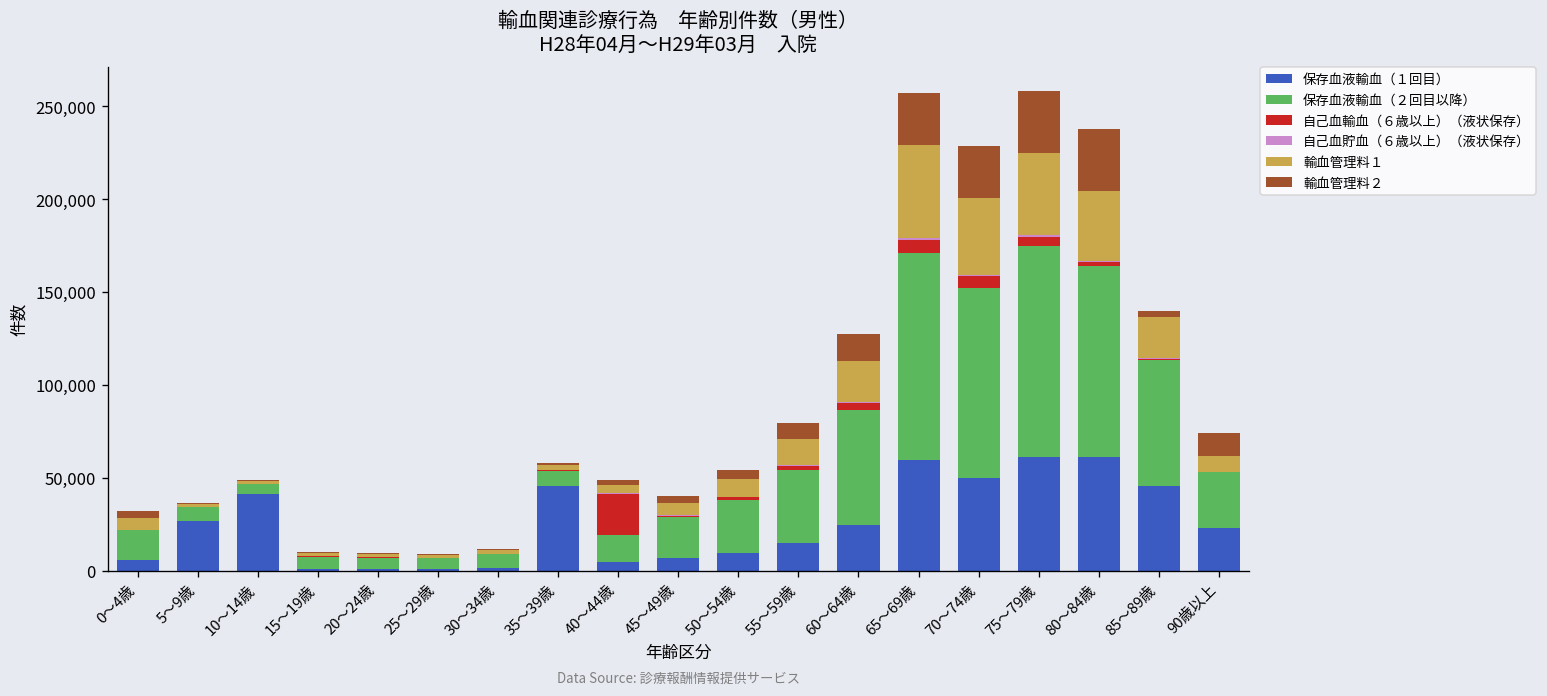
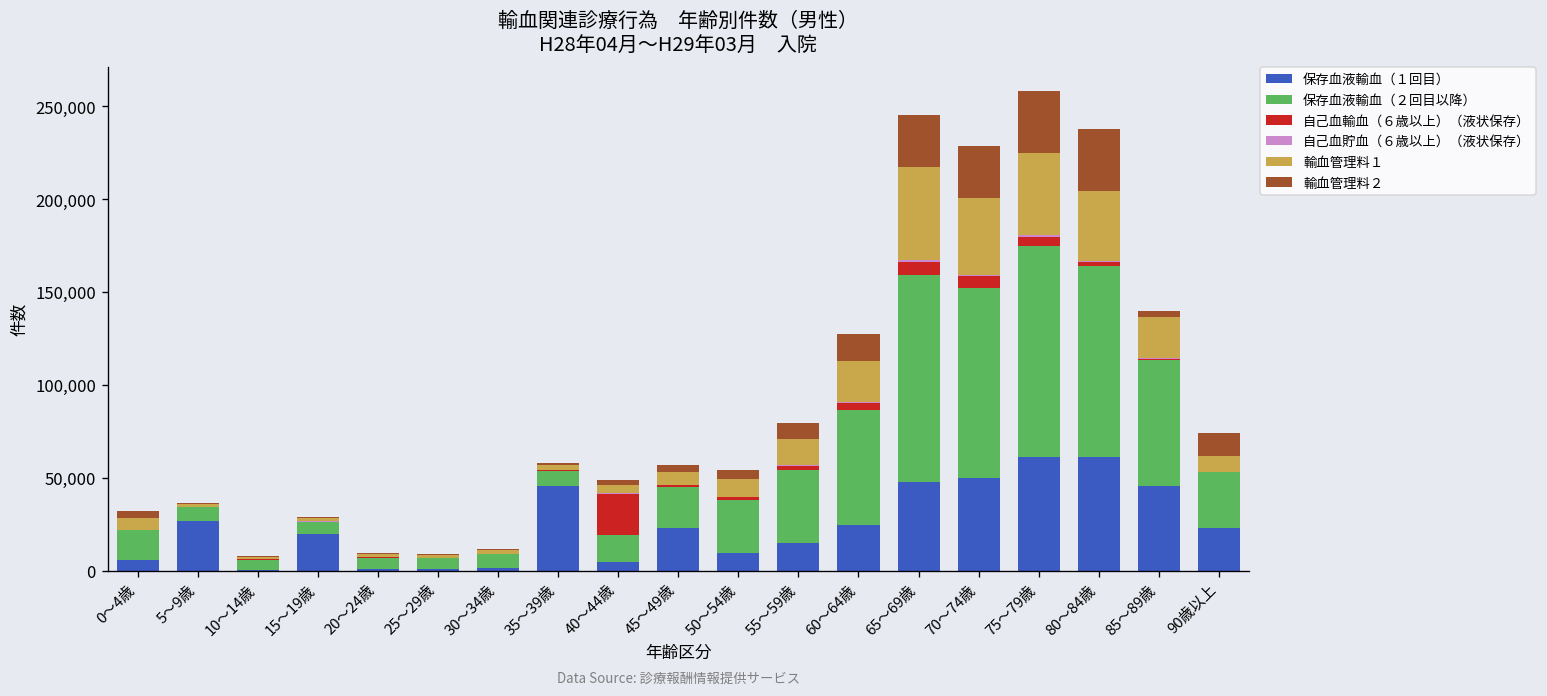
保存血液輸血（１回目）, 10～14歳: 41,000 -> 1,000
保存血液輸血（１回目）, 15～19歳: 1,000 -> 20,000
保存血液輸血（１回目）, 45～49歳: 7,000 -> 23,000
保存血液輸血（１回目）, 65～69歳: 60,000 -> 48,000
